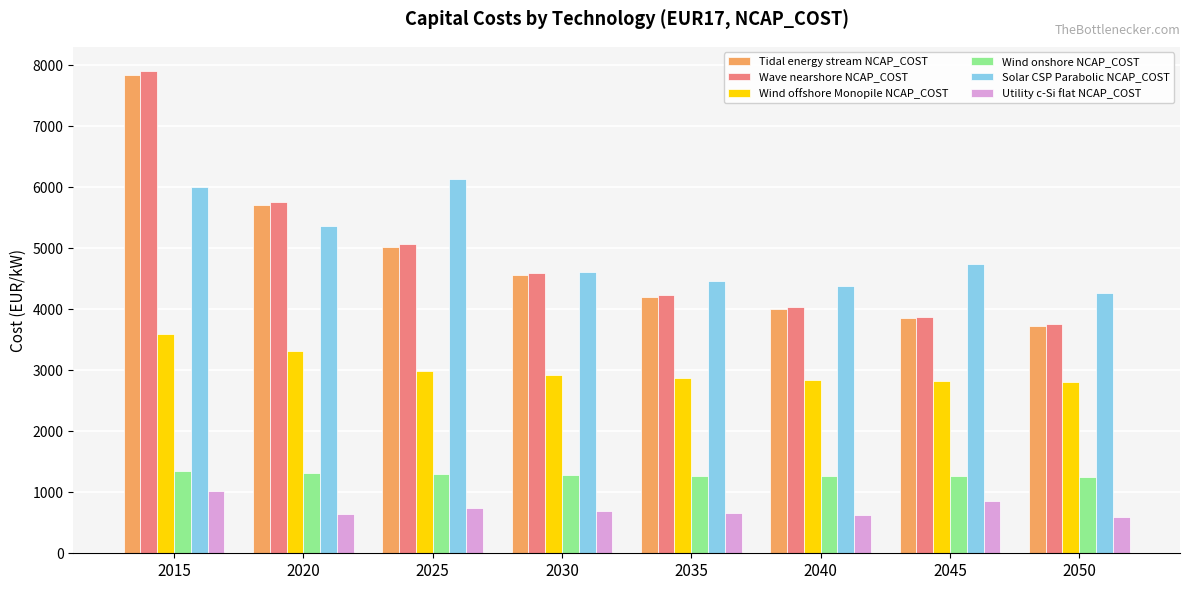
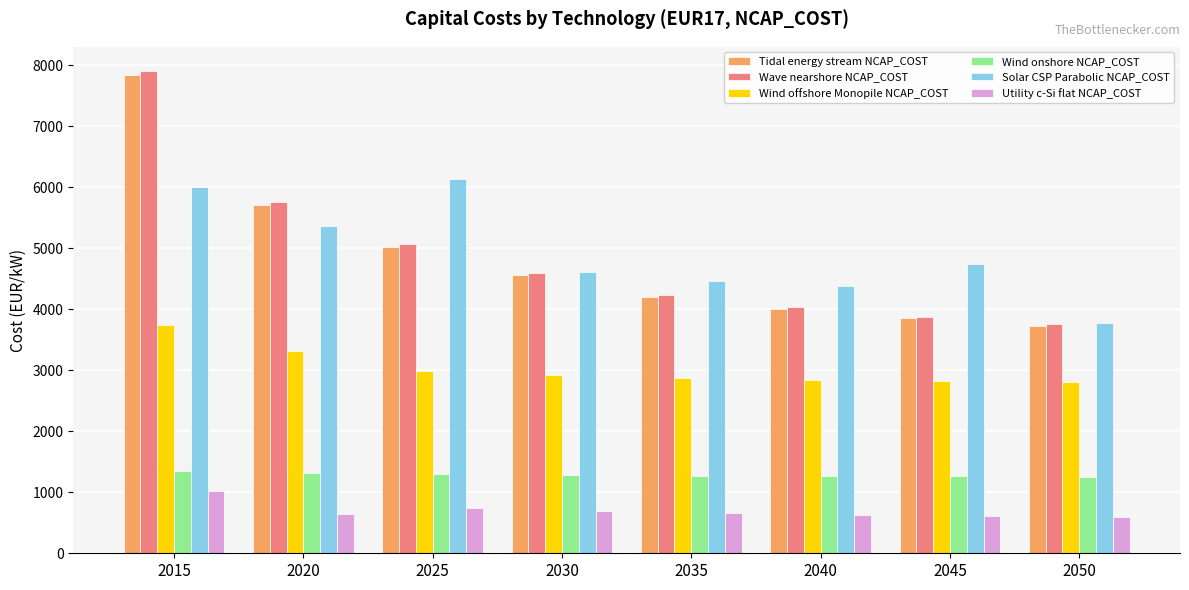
Wind offshore Monopile NCAP_COST, 2015: 3600 -> 3700
Utility c-Si flat NCAP_COST, 2045: 900 -> 600
Solar CSP Parabolic NCAP_COST, 2050: 4300 -> 3800
